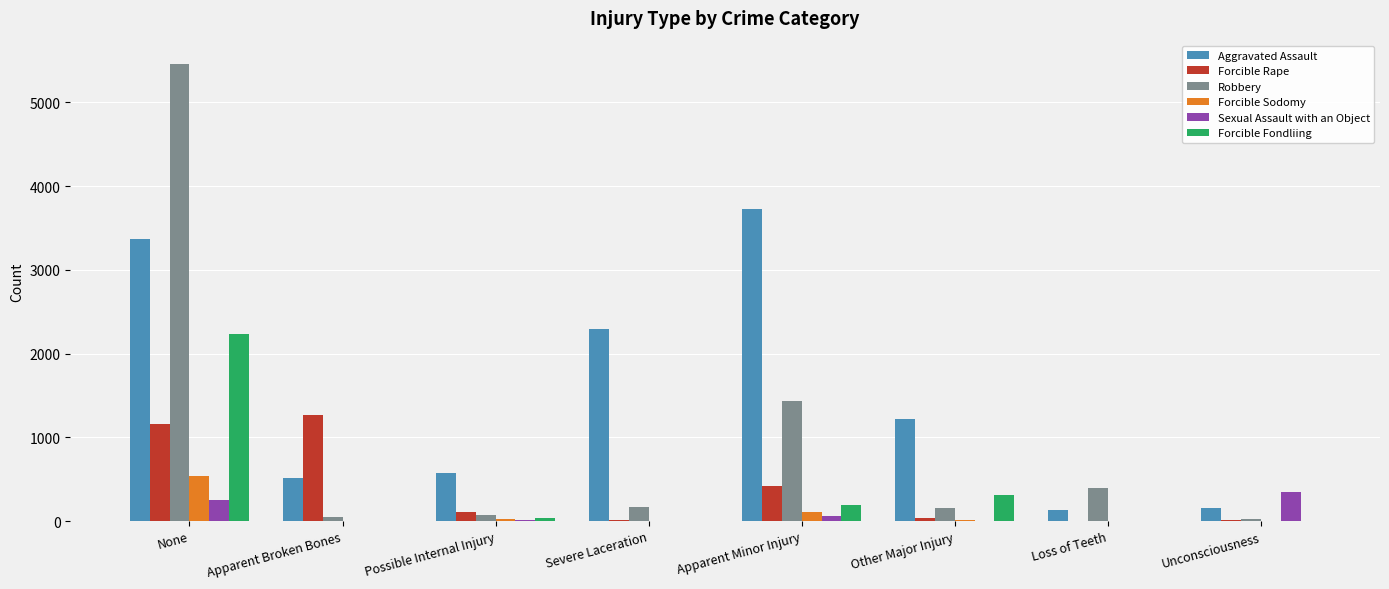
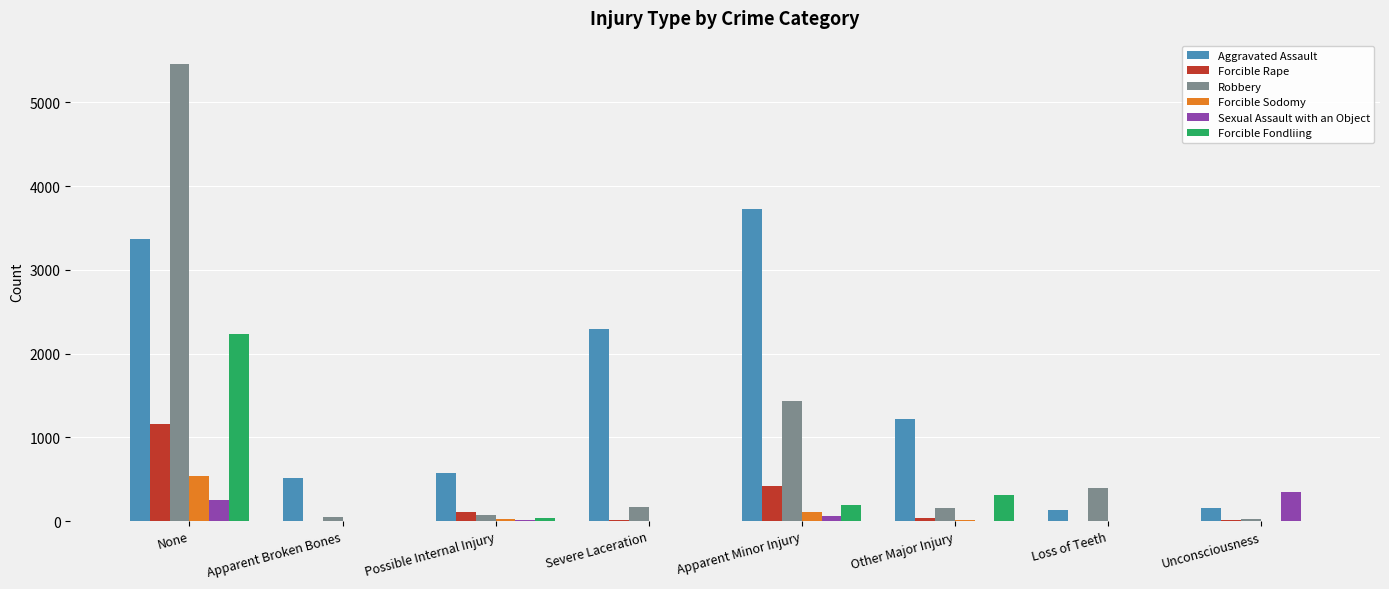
Forcible Rape, Apparent Broken Bones: 1300 -> 0
